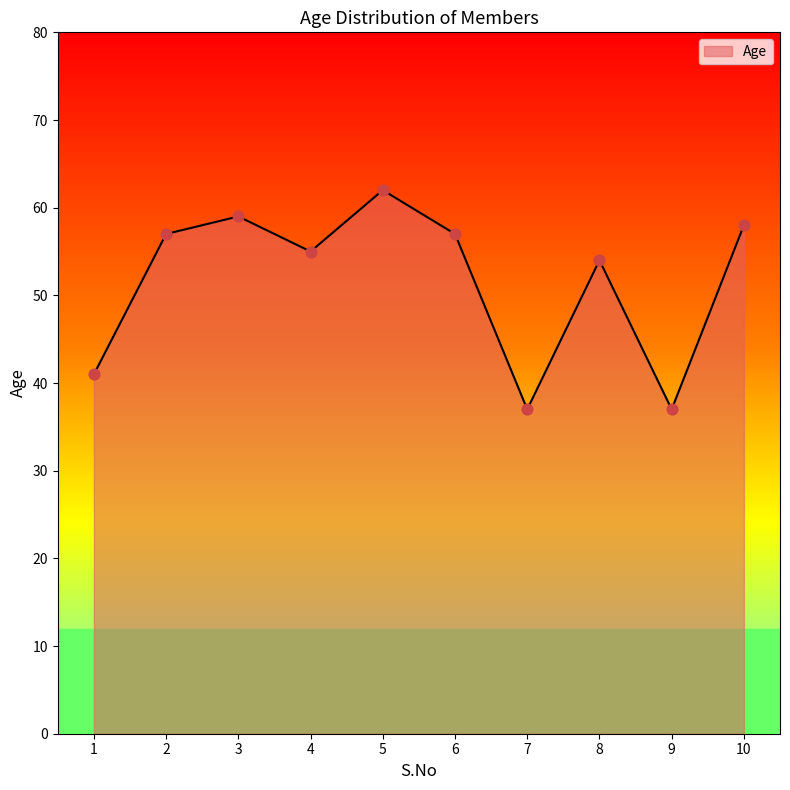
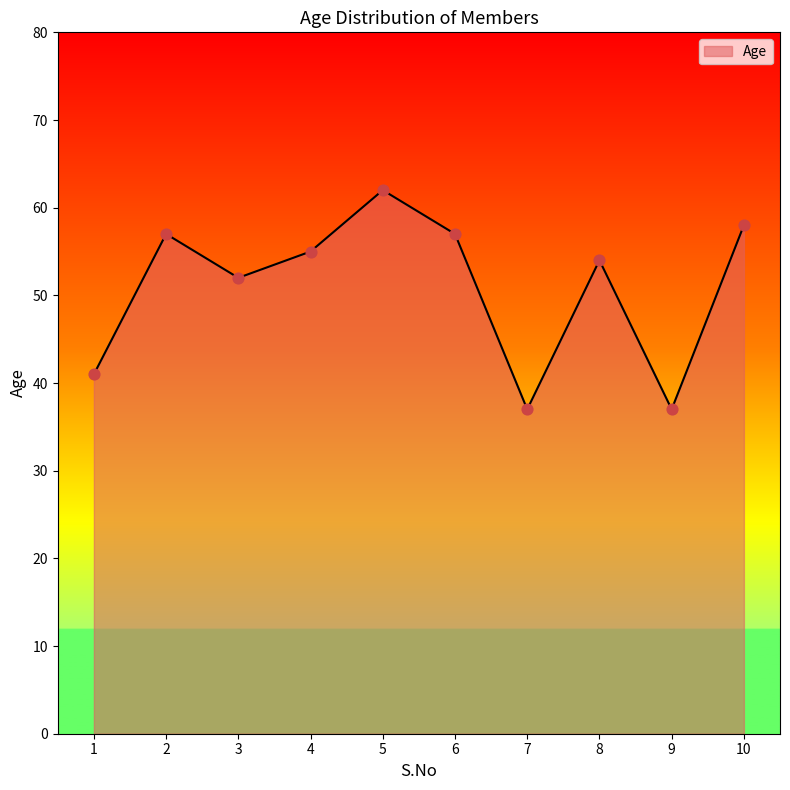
3: 59 -> 52
